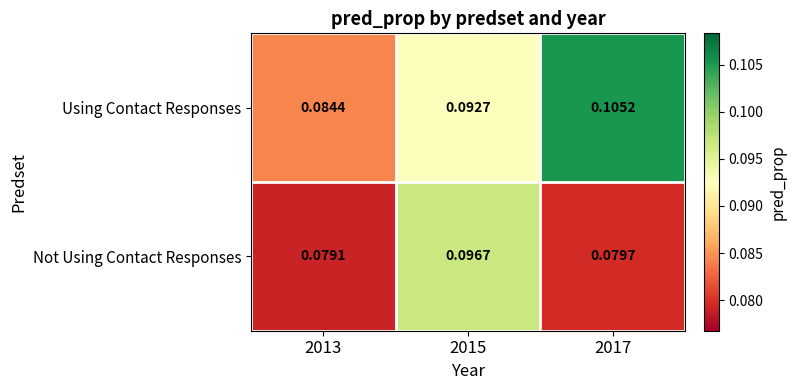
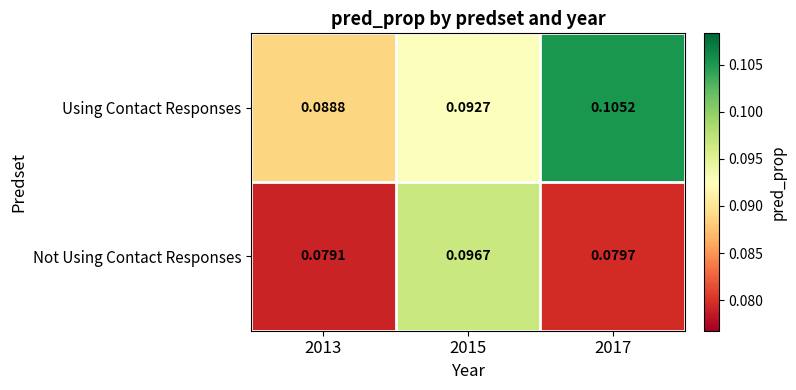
Using Contact Responses, 2013: 0.0844 -> 0.0888
